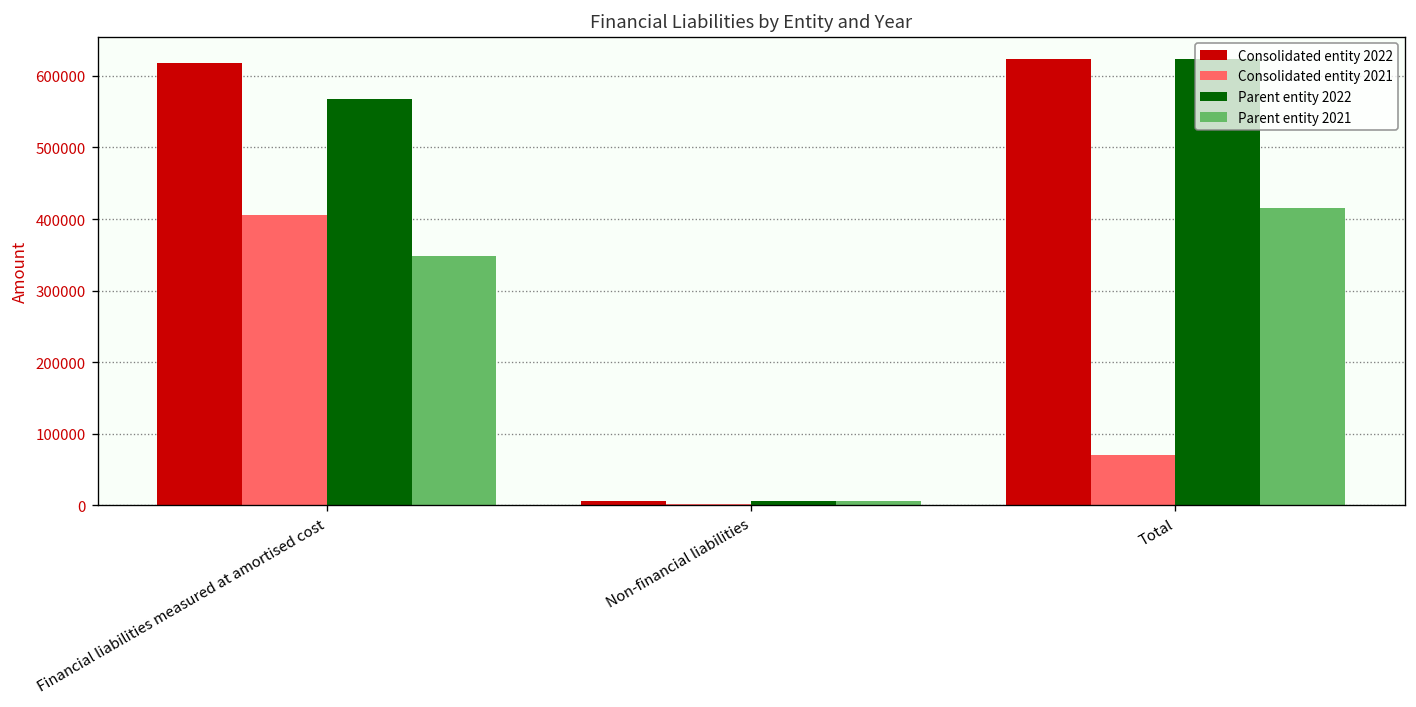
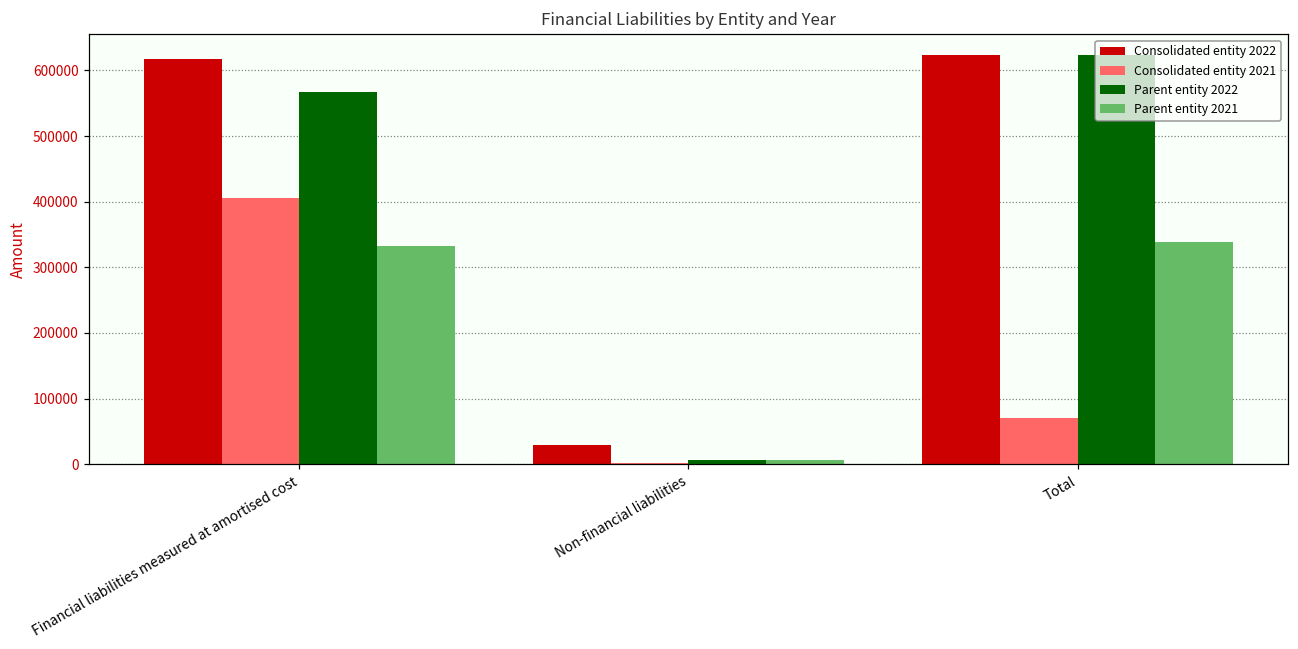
Parent entity 2021, Financial liabilities measured at amortised cost: 350000 -> 330000
Consolidated entity 2022, Non-financial liabilities: 10000 -> 30000
Parent entity 2021, Total: 420000 -> 340000
